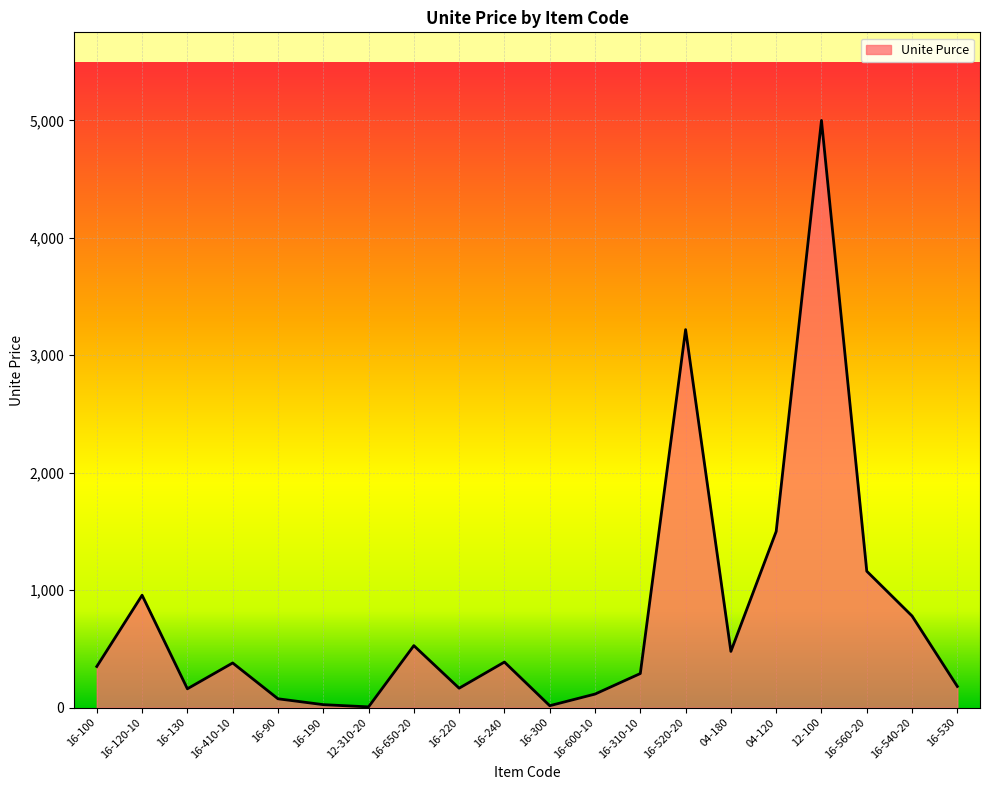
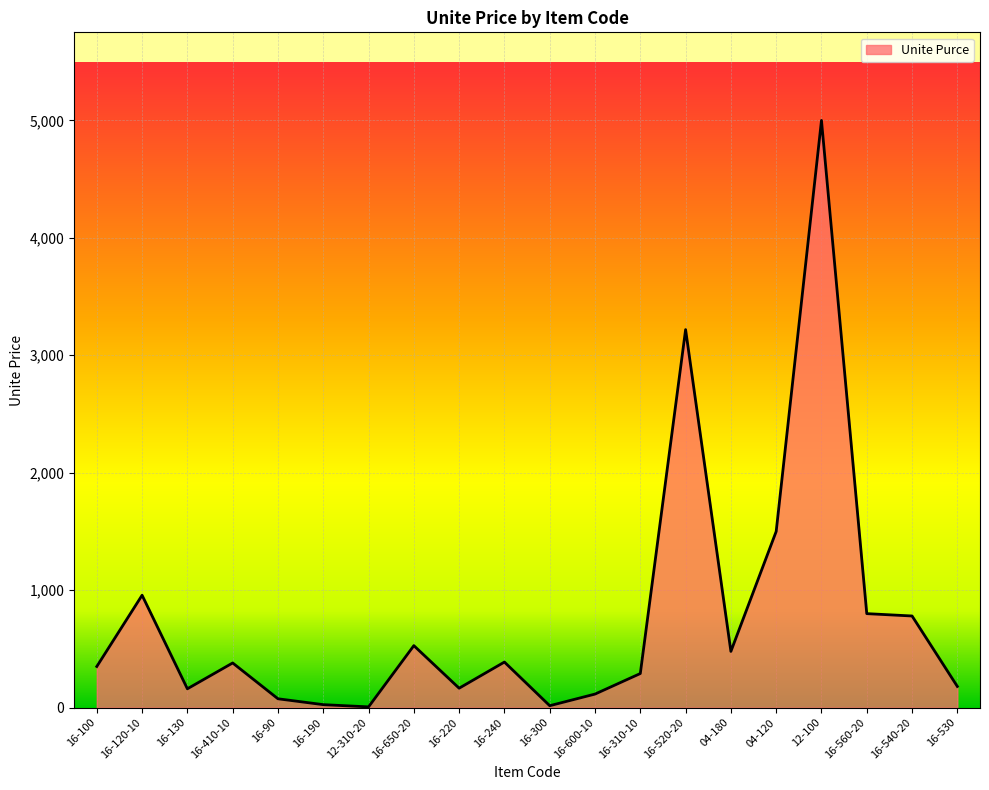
16-560-20: 1,160 -> 800
